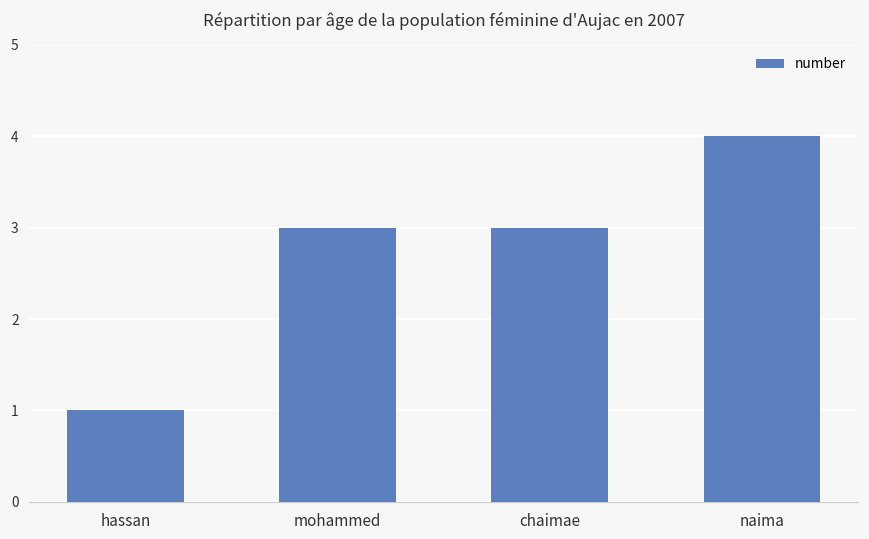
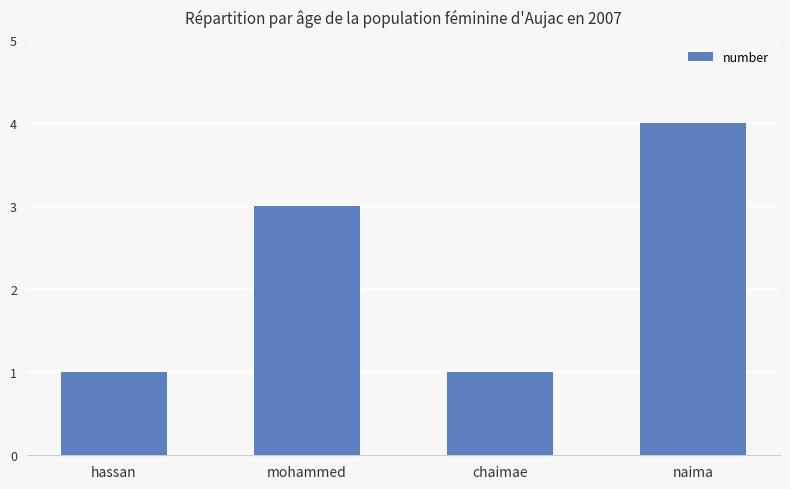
chaimae: 3 -> 1
